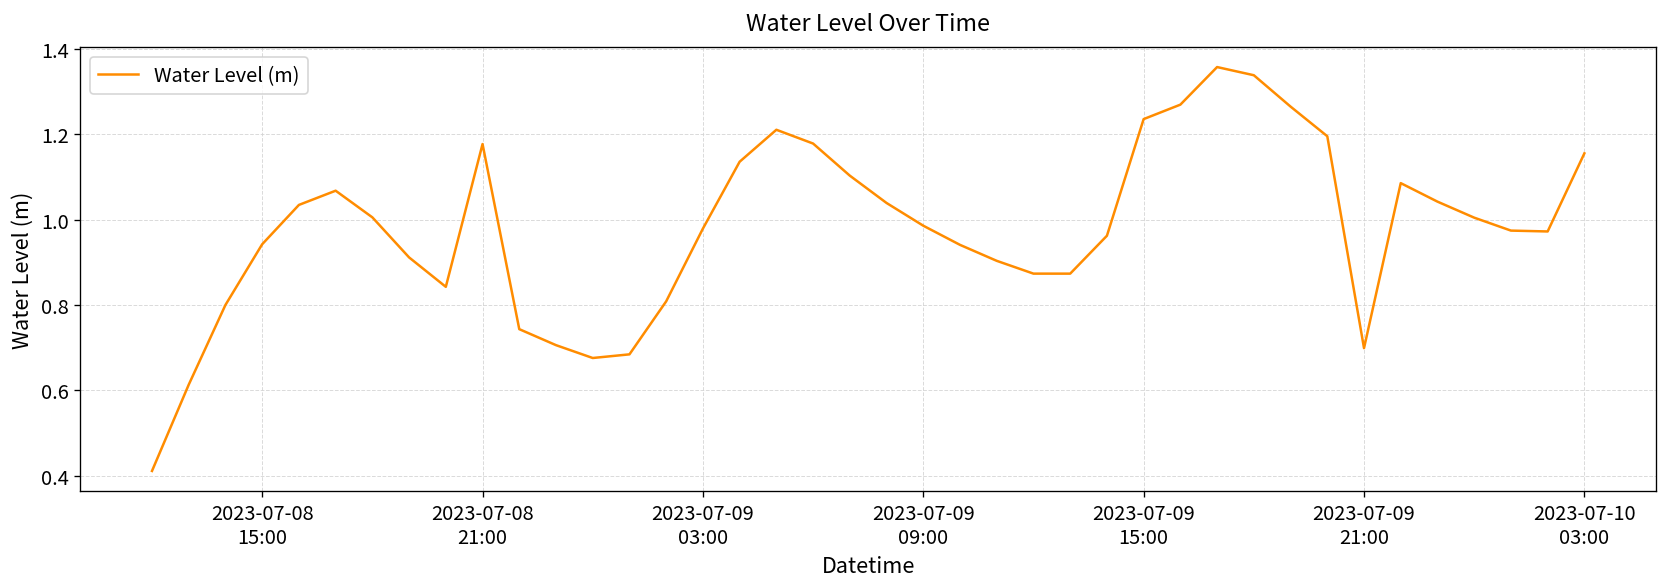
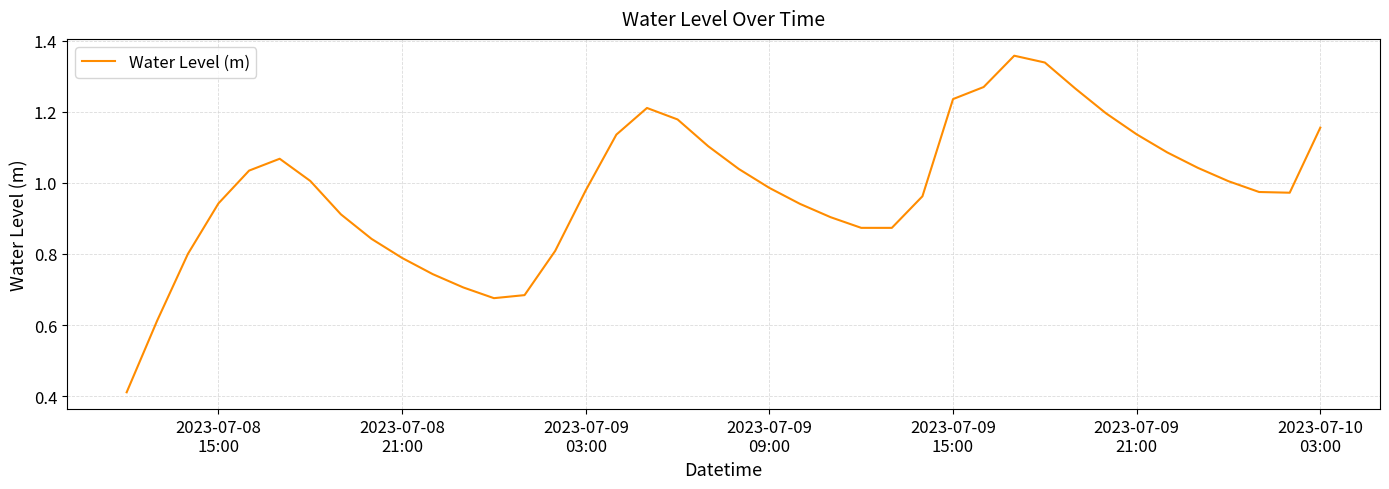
2023-07-08 21:00: 1.18 -> 0.79
2023-07-09 21:00: 0.70 -> 1.14
